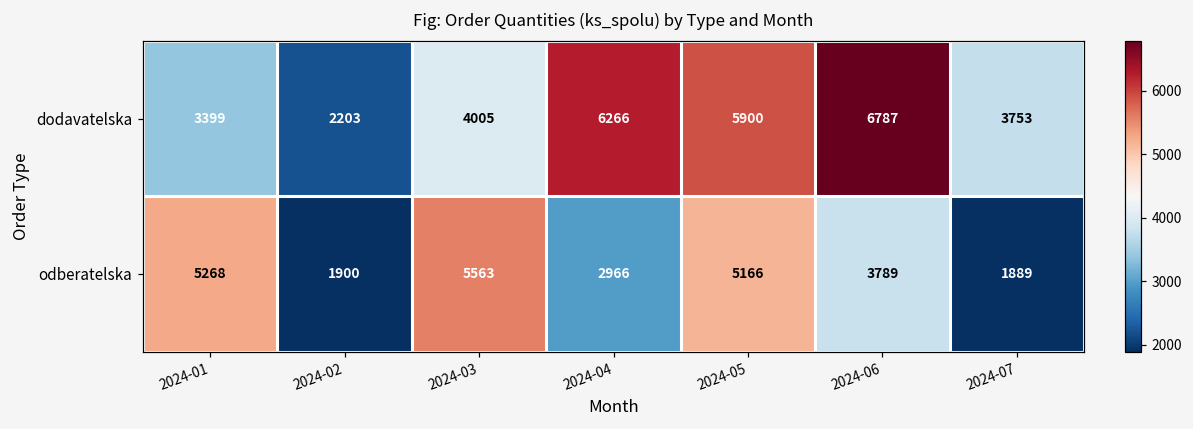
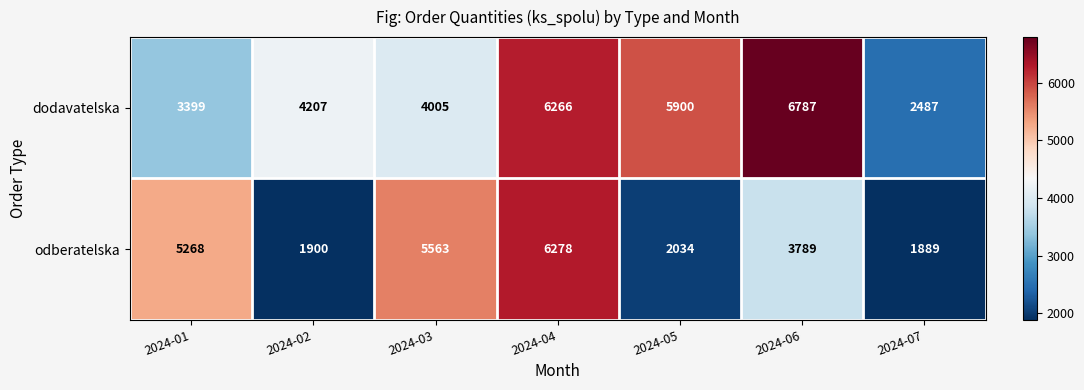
dodavatelska, 2024-02: 2203 -> 4207
dodavatelska, 2024-07: 3753 -> 2487
odberatelska, 2024-04: 2966 -> 6278
odberatelska, 2024-05: 5166 -> 2034
